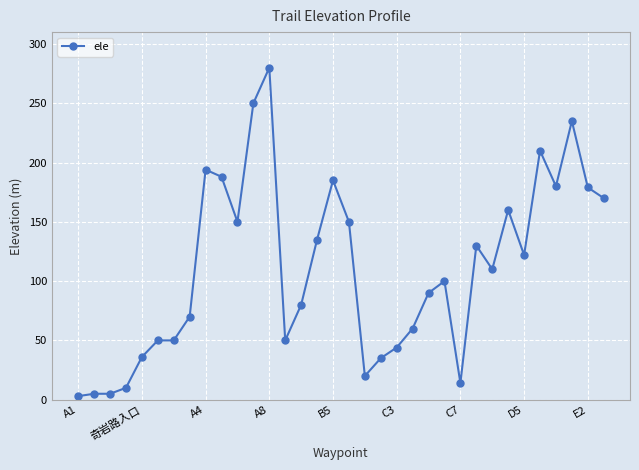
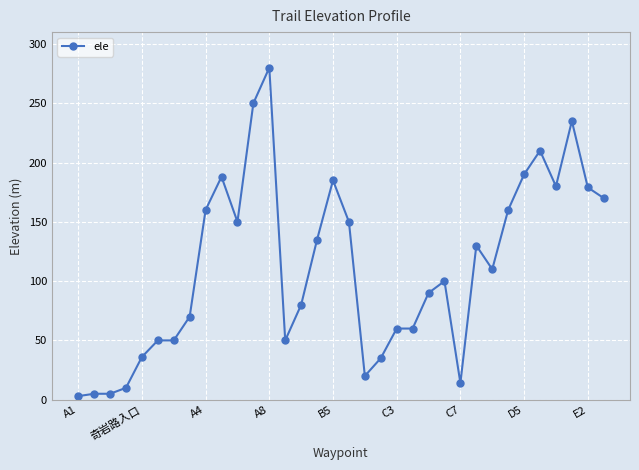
A4: 194 -> 160
C3: 44 -> 60
D5: 122 -> 190
